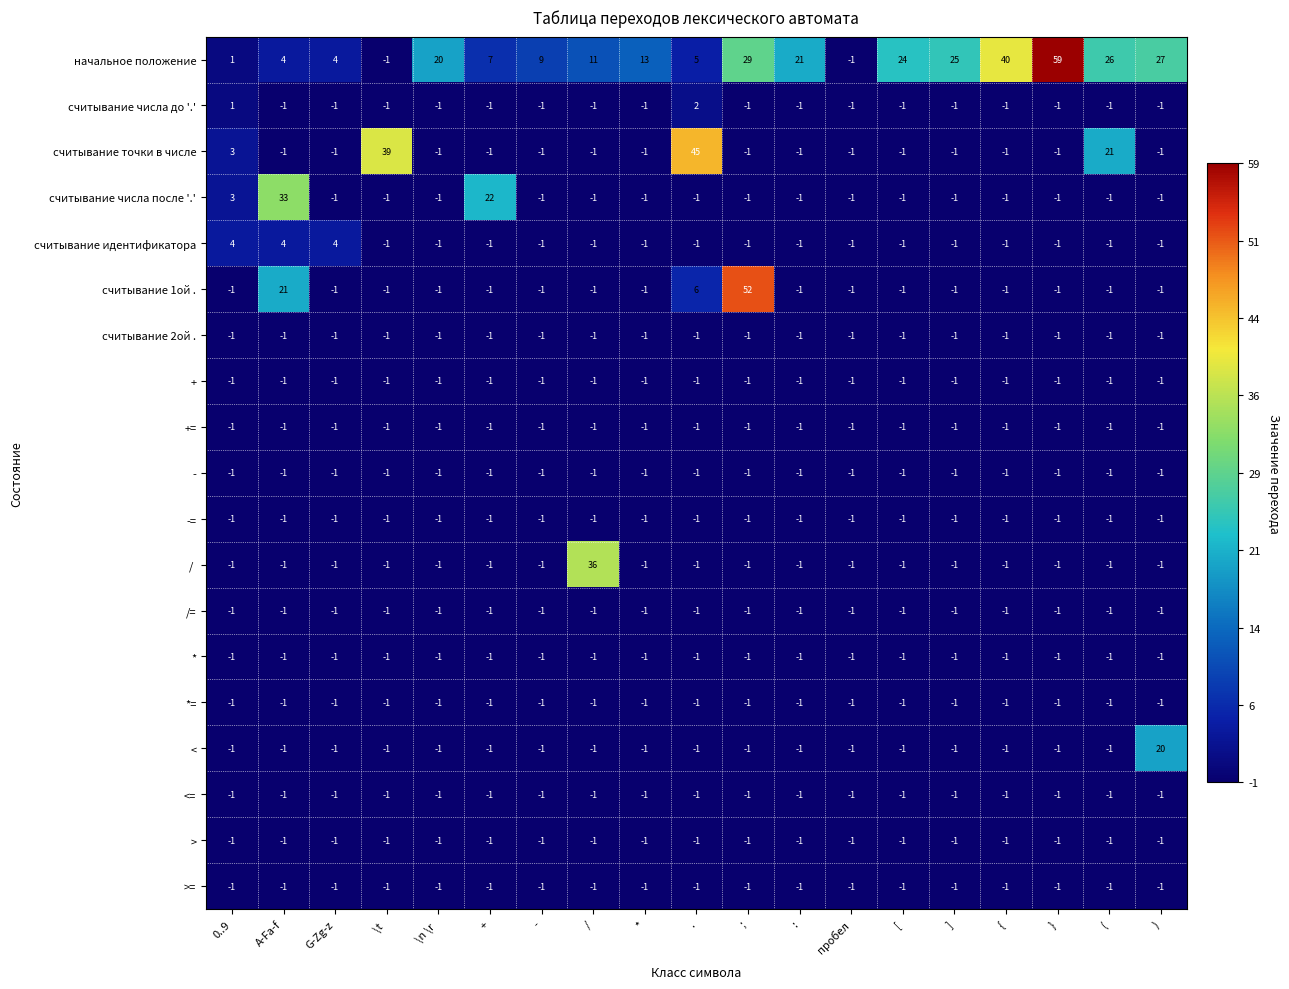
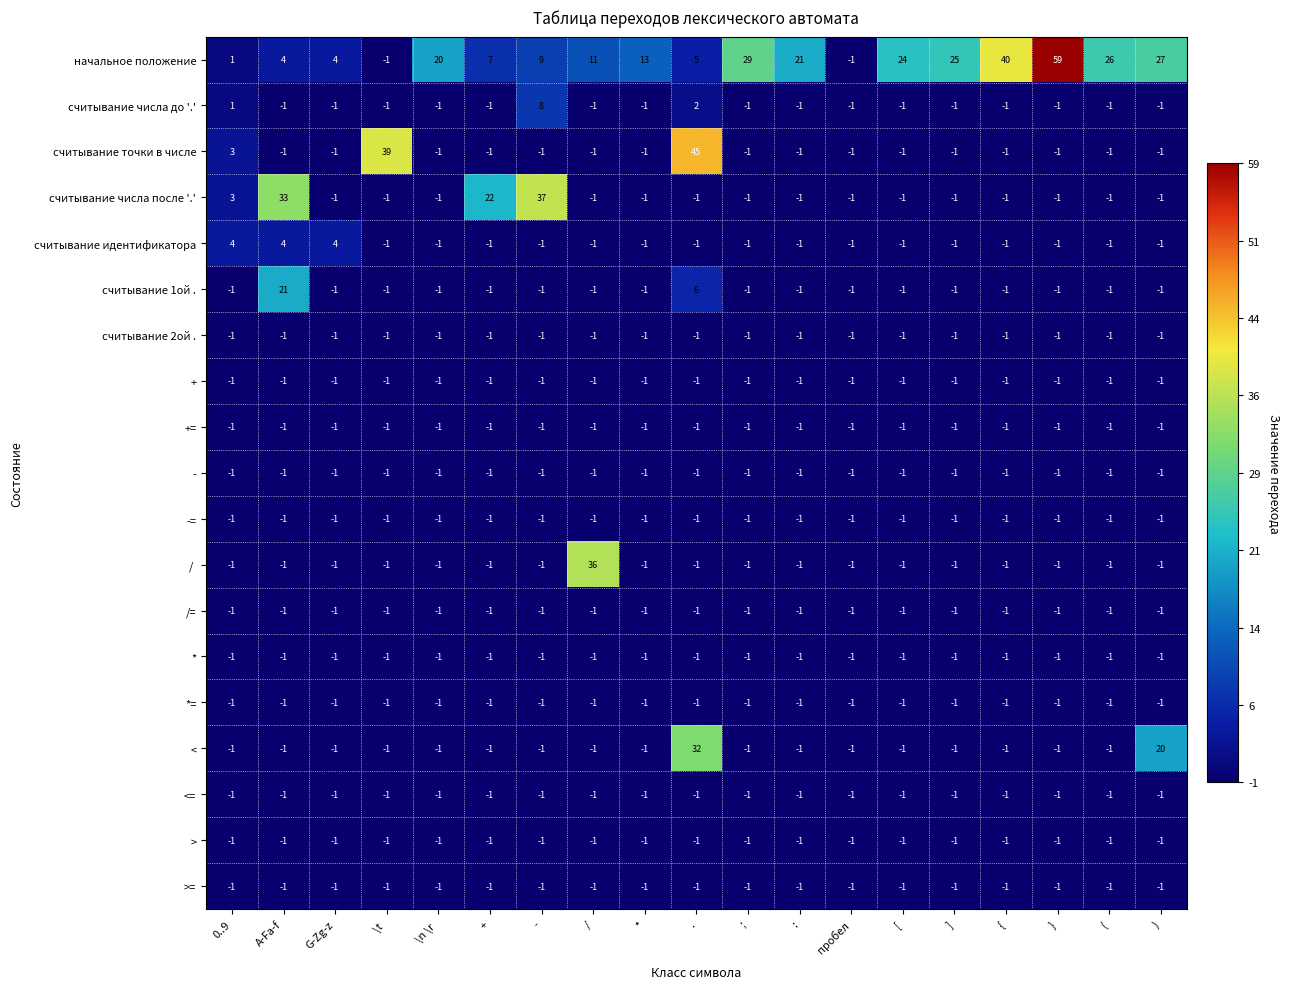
считывание числа до '.', -: -1 -> 8
считывание точки в числе, (: 21 -> -1
считывание числа после '.', -: -1 -> 37
считывание 1ой ., ;: 52 -> -1
<, .: -1 -> 32
